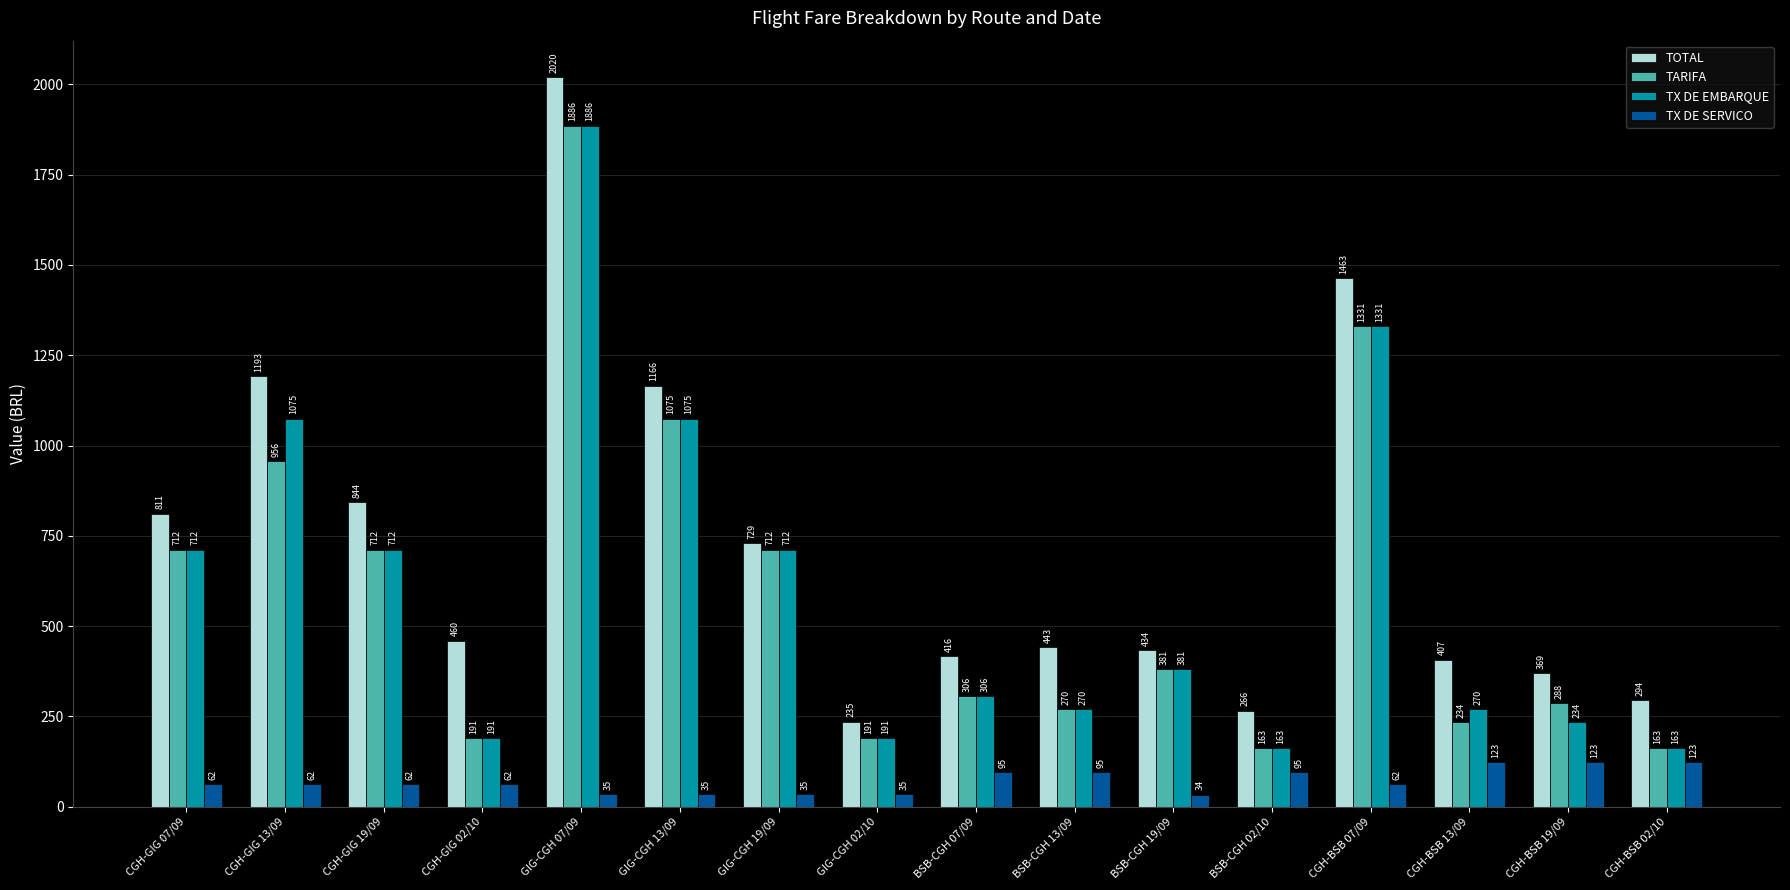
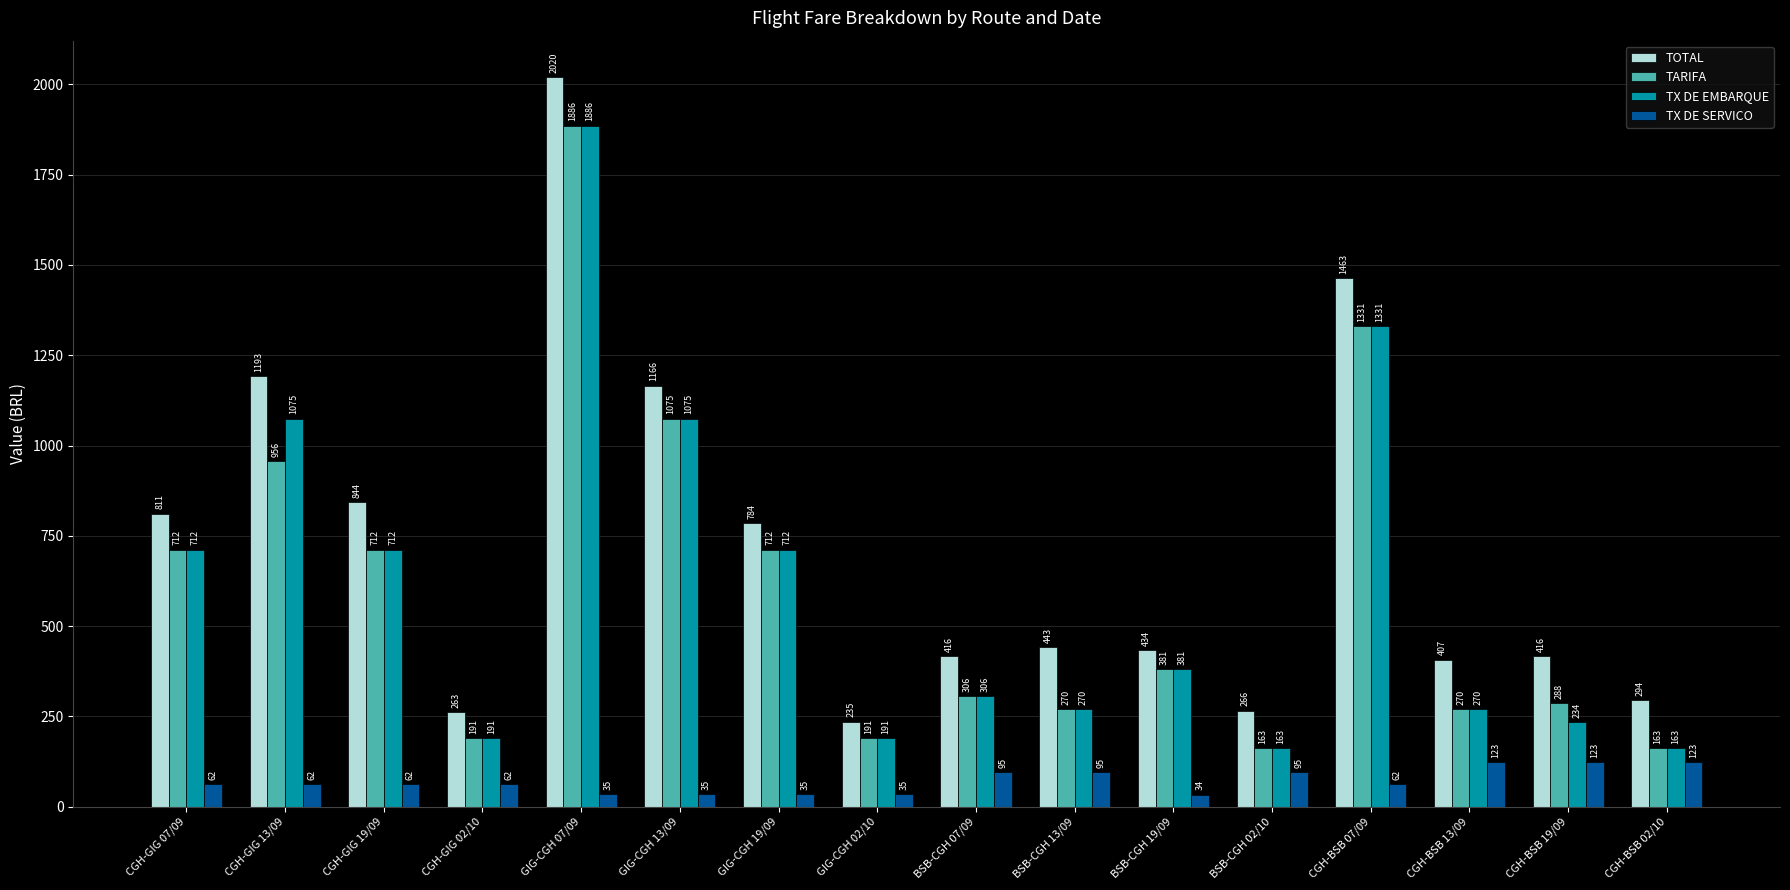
TOTAL, CGH-GIG 02/10: 460 -> 263
TOTAL, GIG-CGH 19/09: 729 -> 784
TARIFA, CGH-BSB 13/09: 234 -> 270
TOTAL, CGH-BSB 19/09: 369 -> 416
